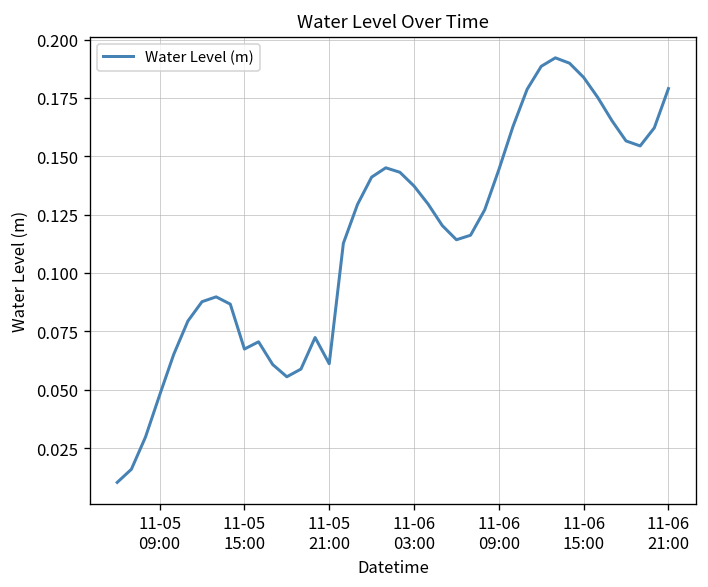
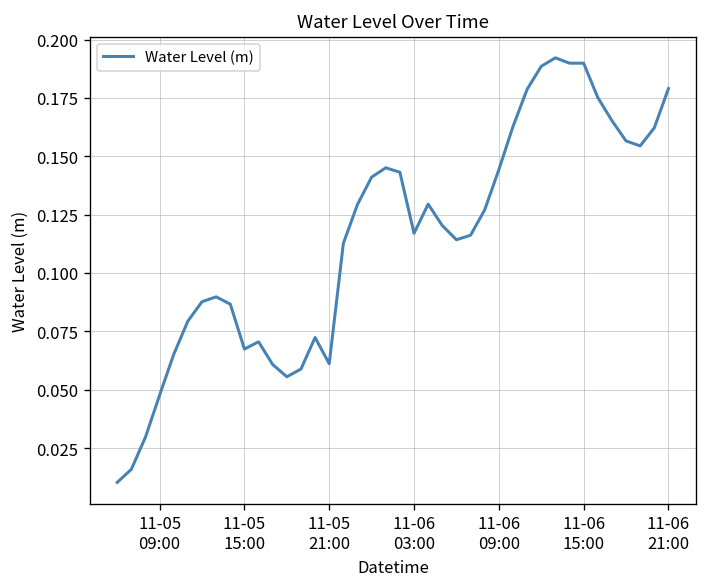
11-06 03:00: 0.137 -> 0.117
11-06 15:00: 0.184 -> 0.190
